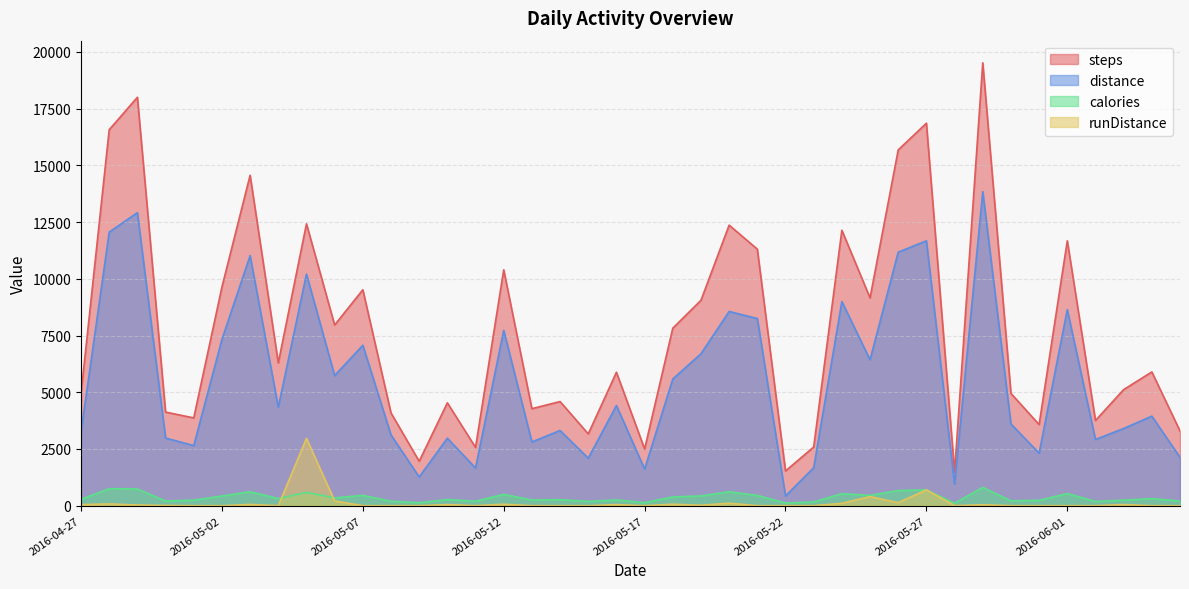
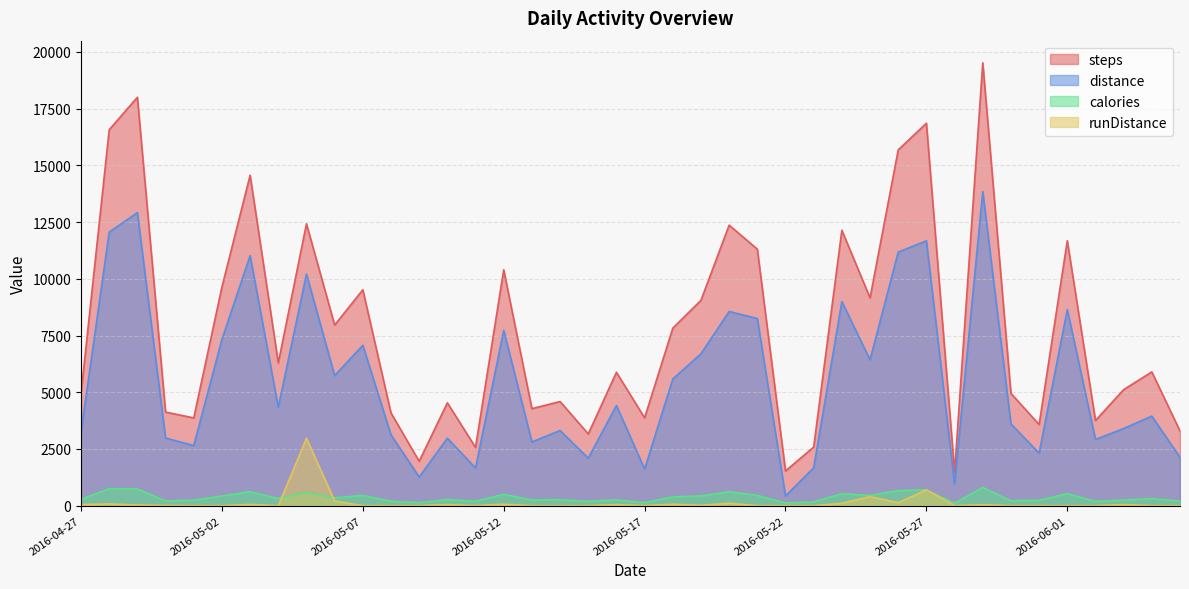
steps, 2016-05-17: 2500 -> 3900
